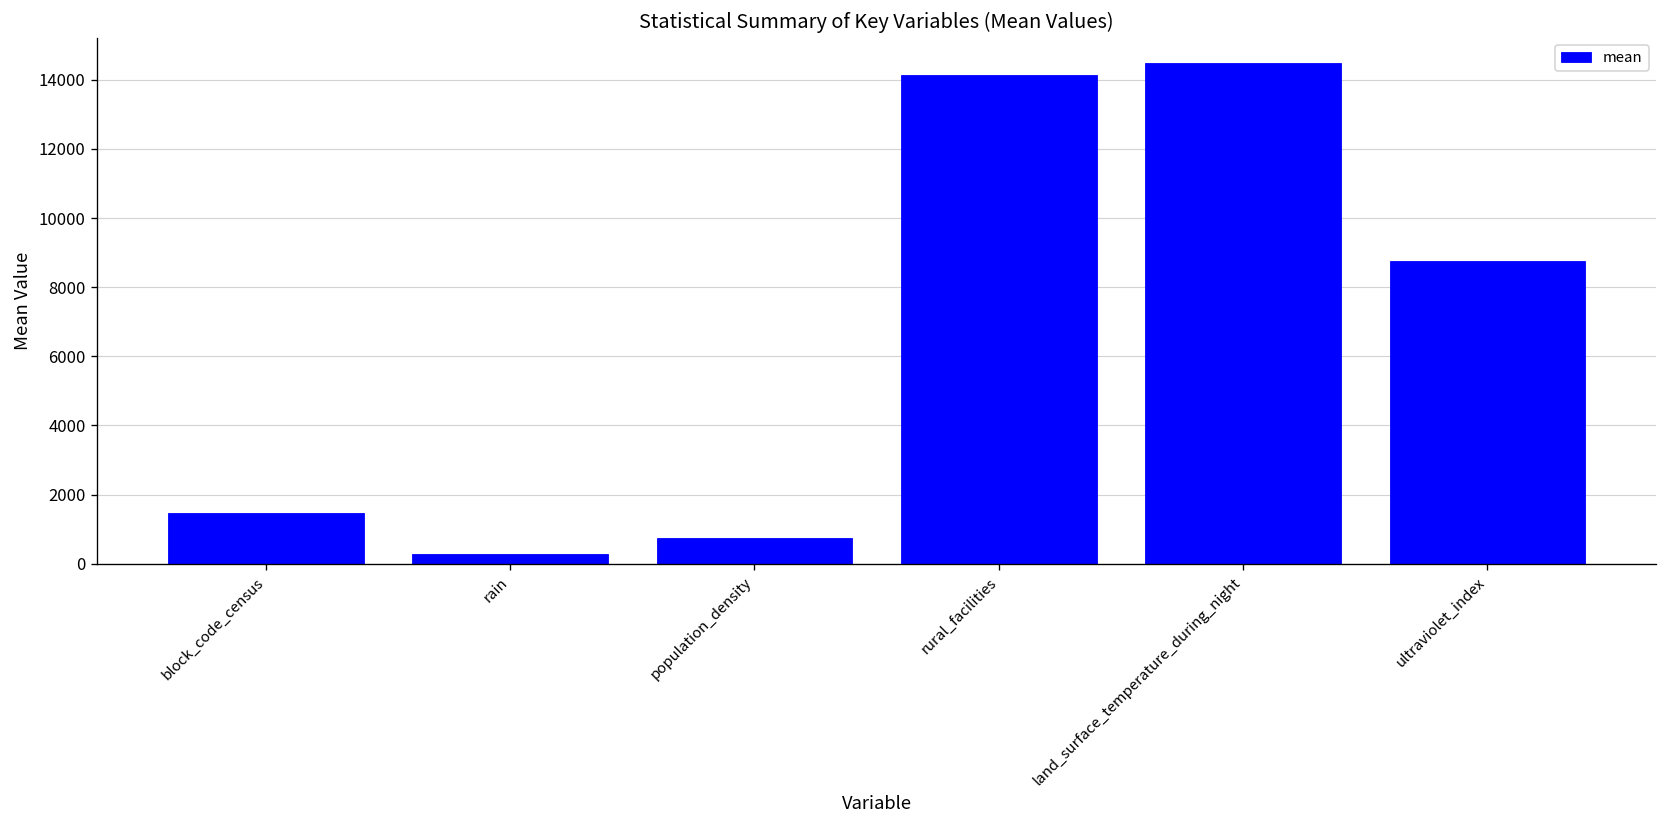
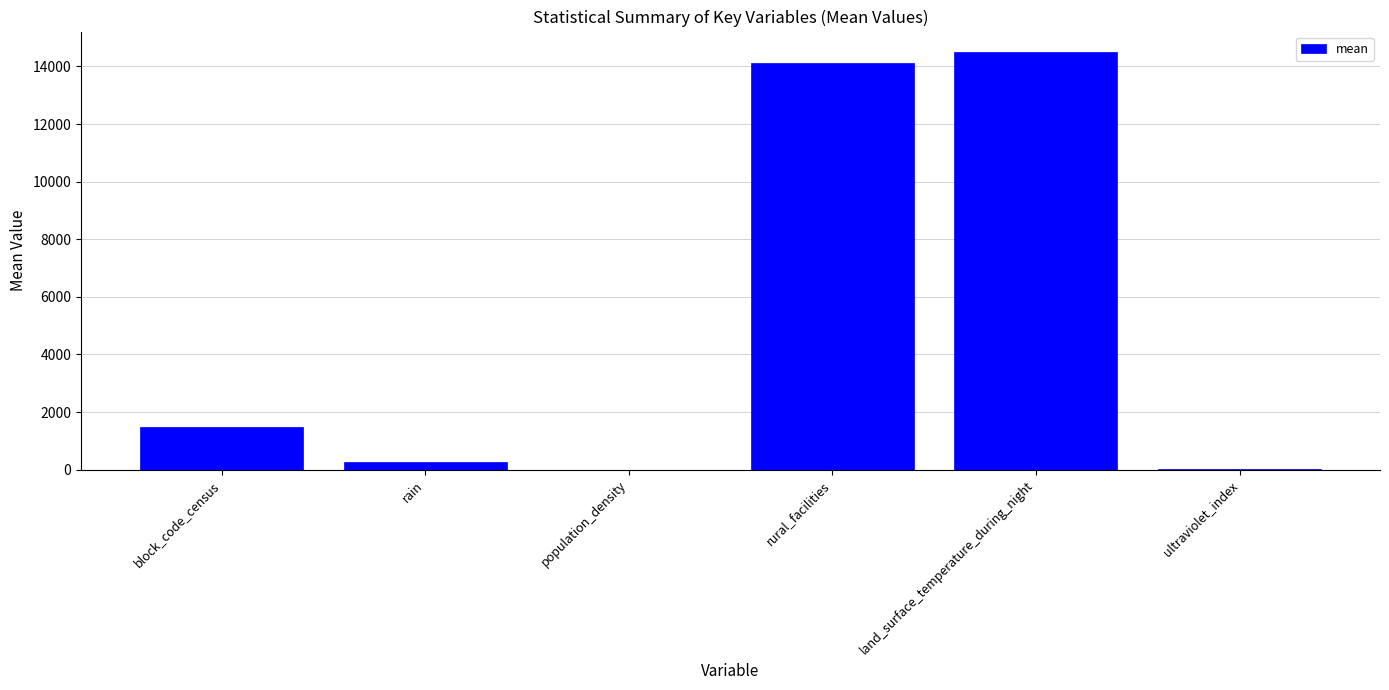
population_density: 700 -> 0
ultraviolet_index: 8800 -> 0
